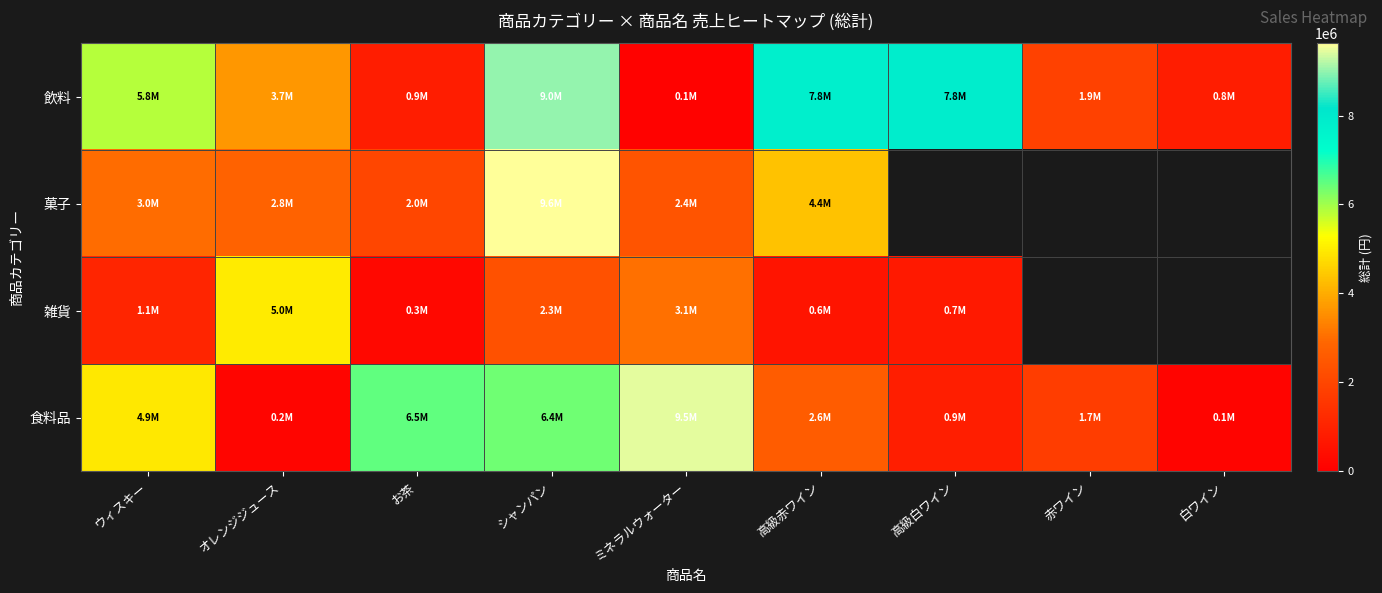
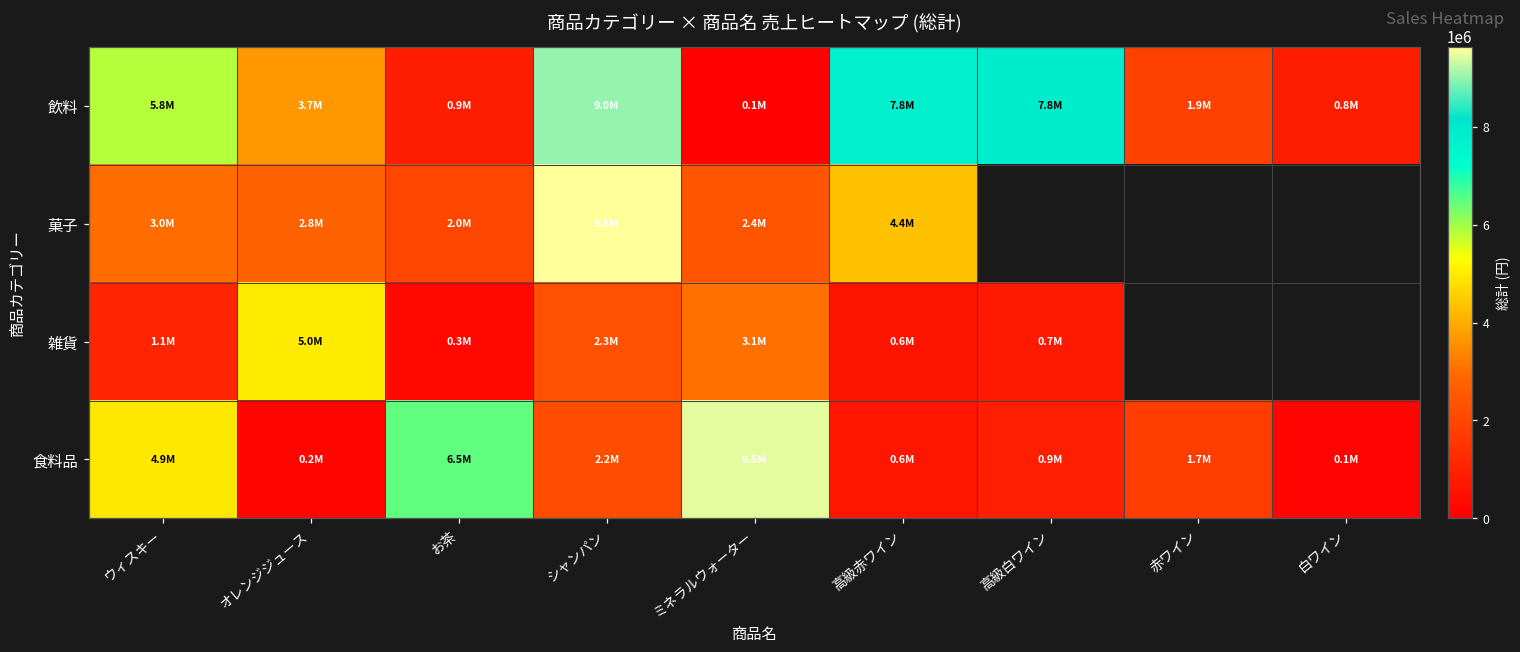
食料品, シャンパン: 6.4M -> 2.2M
食料品, 高級赤ワイン: 2.6M -> 0.6M
